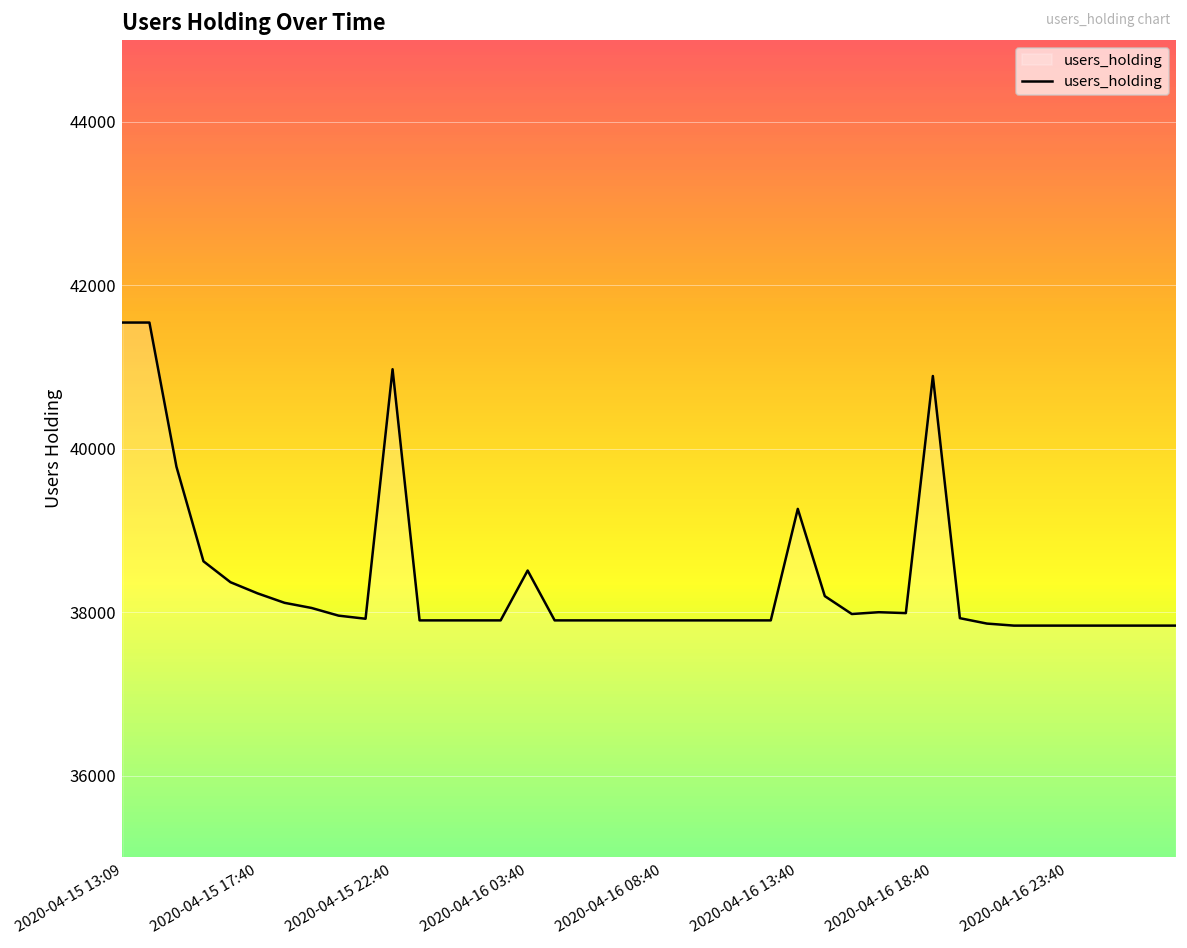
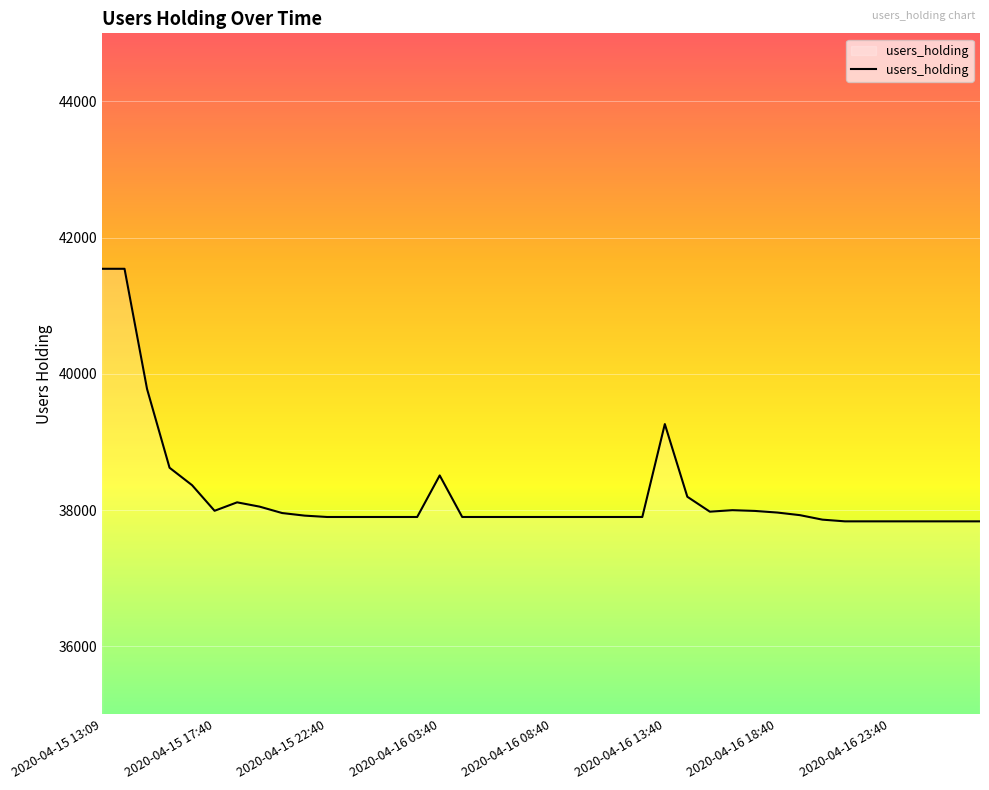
2020-04-15 17:40: 38200 -> 38000
2020-04-15 22:40: 41000 -> 37900
2020-04-16 18:40: 40900 -> 38000
